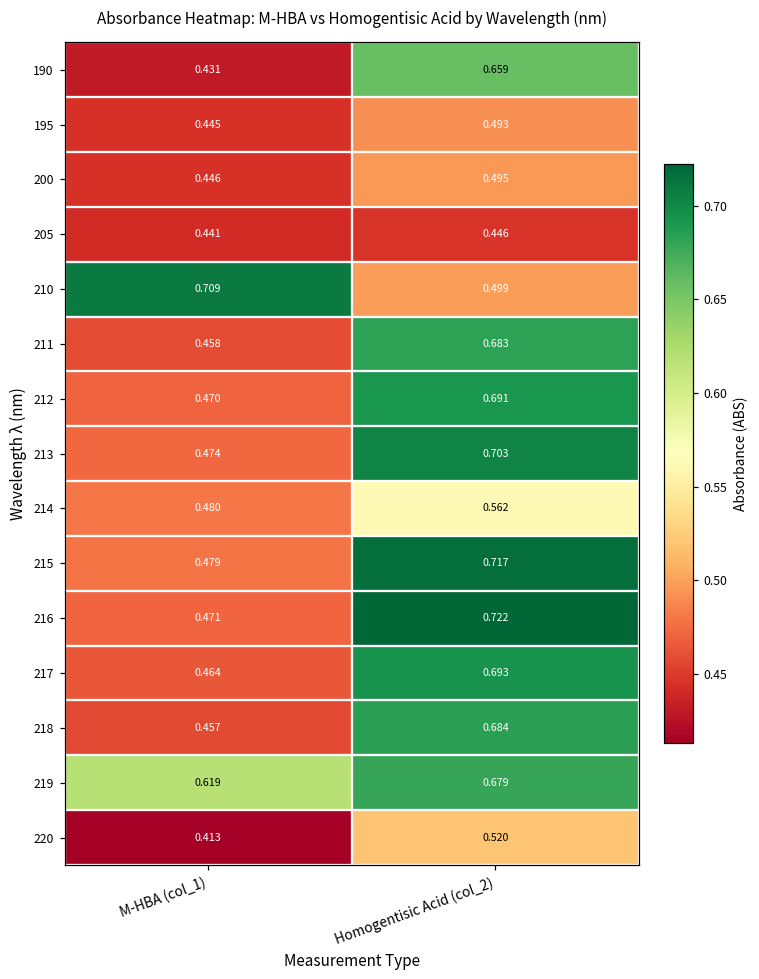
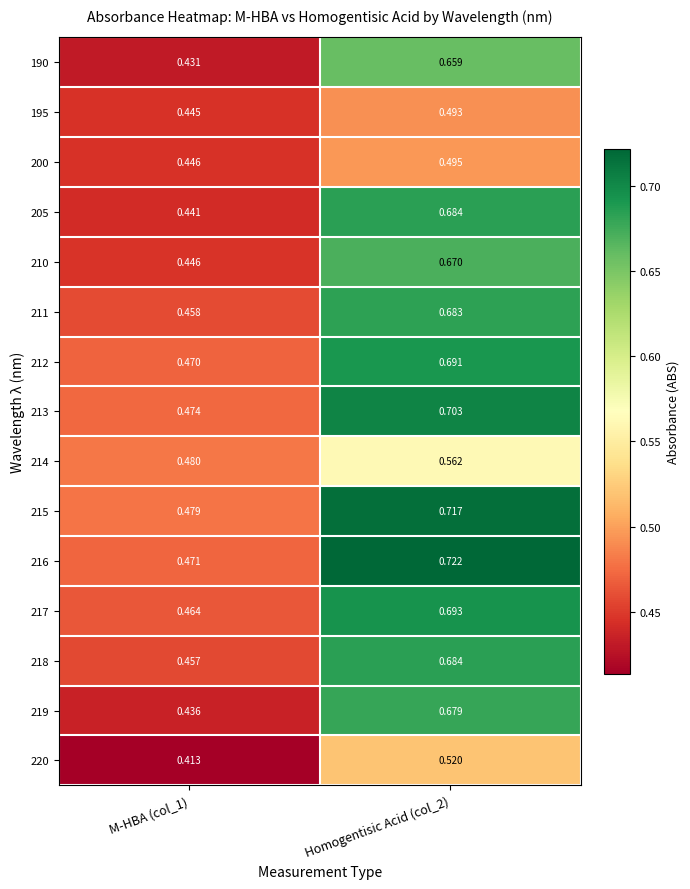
205, Homogentisic Acid (col_2): 0.446 -> 0.684
210, M-HBA (col_1): 0.709 -> 0.446
210, Homogentisic Acid (col_2): 0.499 -> 0.670
219, M-HBA (col_1): 0.619 -> 0.436
